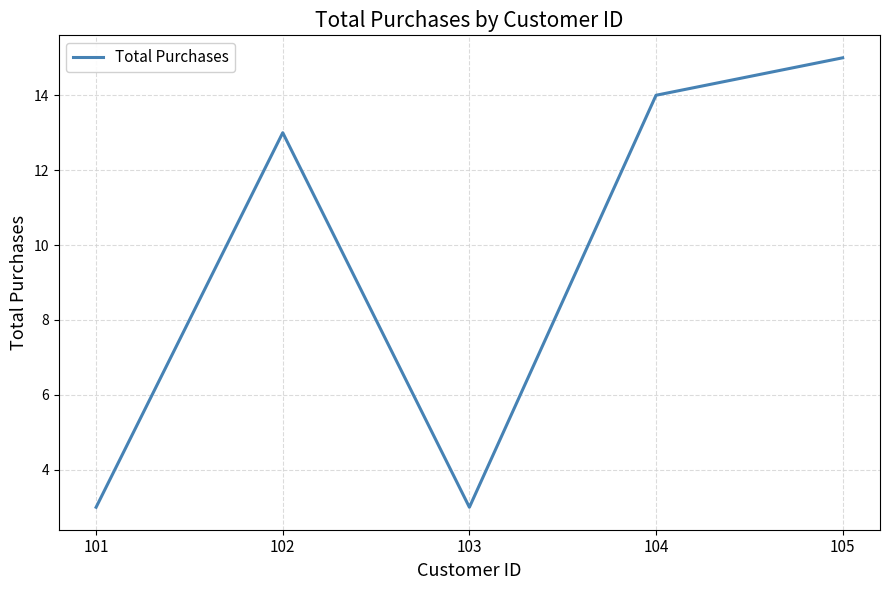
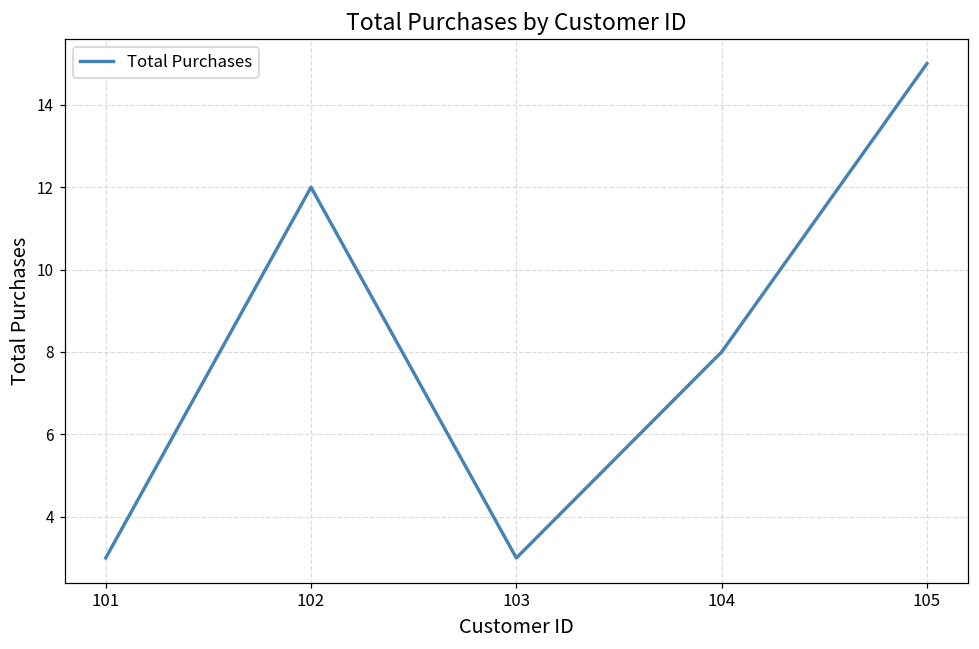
102: 13 -> 12
104: 14 -> 8
